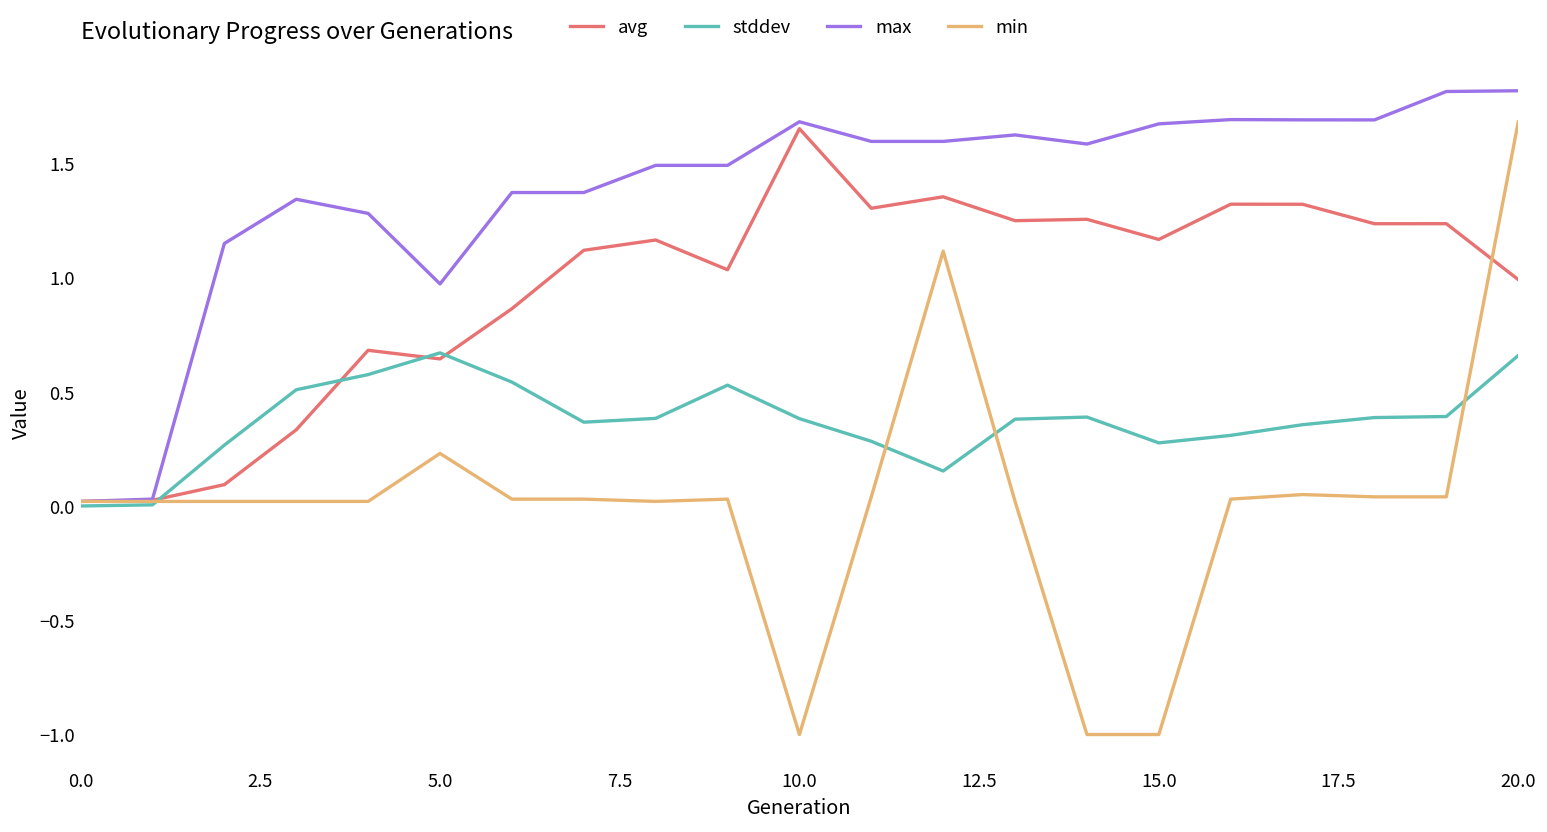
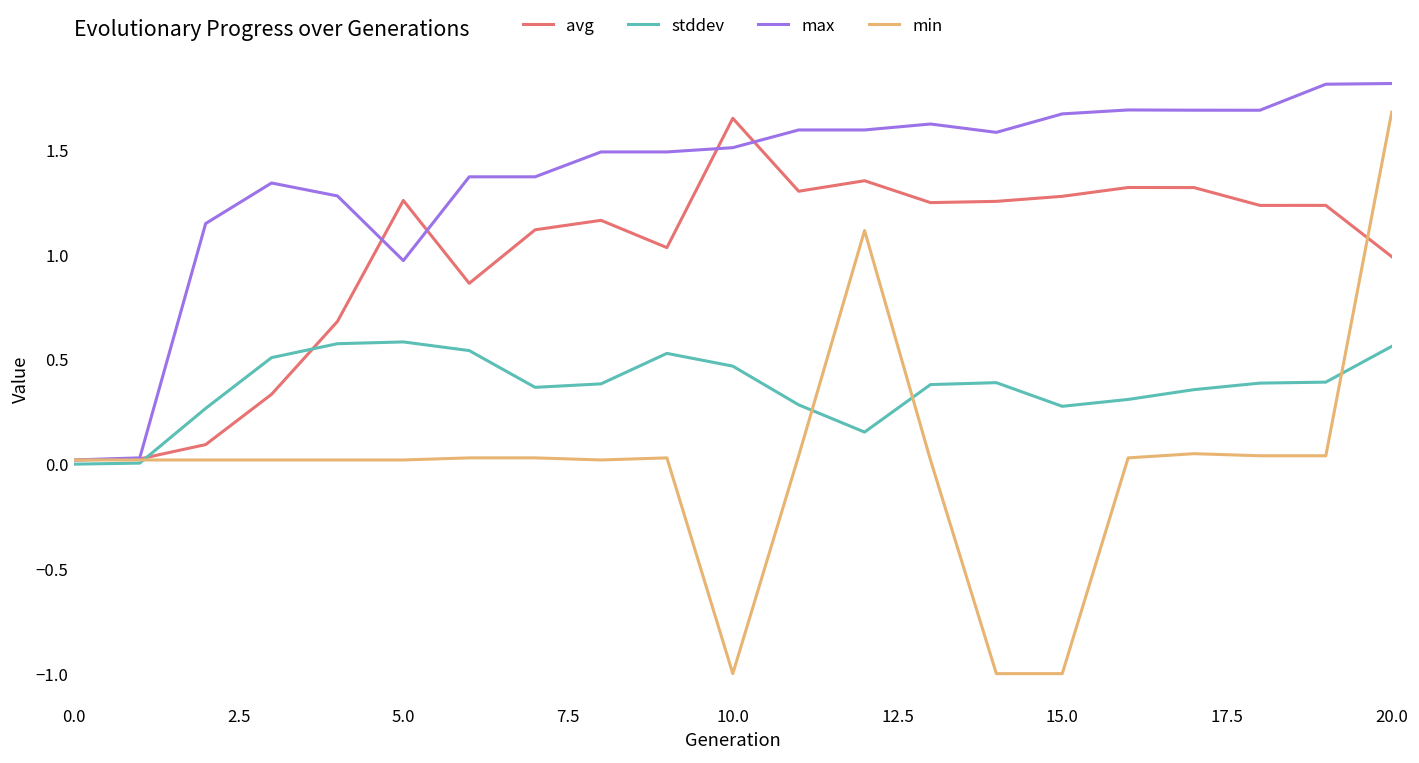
avg, 5.0: 0.64 -> 1.26
stddev, 5.0: 0.67 -> 0.58
min, 5.0: 0.23 -> 0.02
stddev, 10.0: 0.38 -> 0.47
max, 10.0: 1.68 -> 1.51
avg, 15.0: 1.17 -> 1.28
stddev, 20.0: 0.66 -> 0.56
